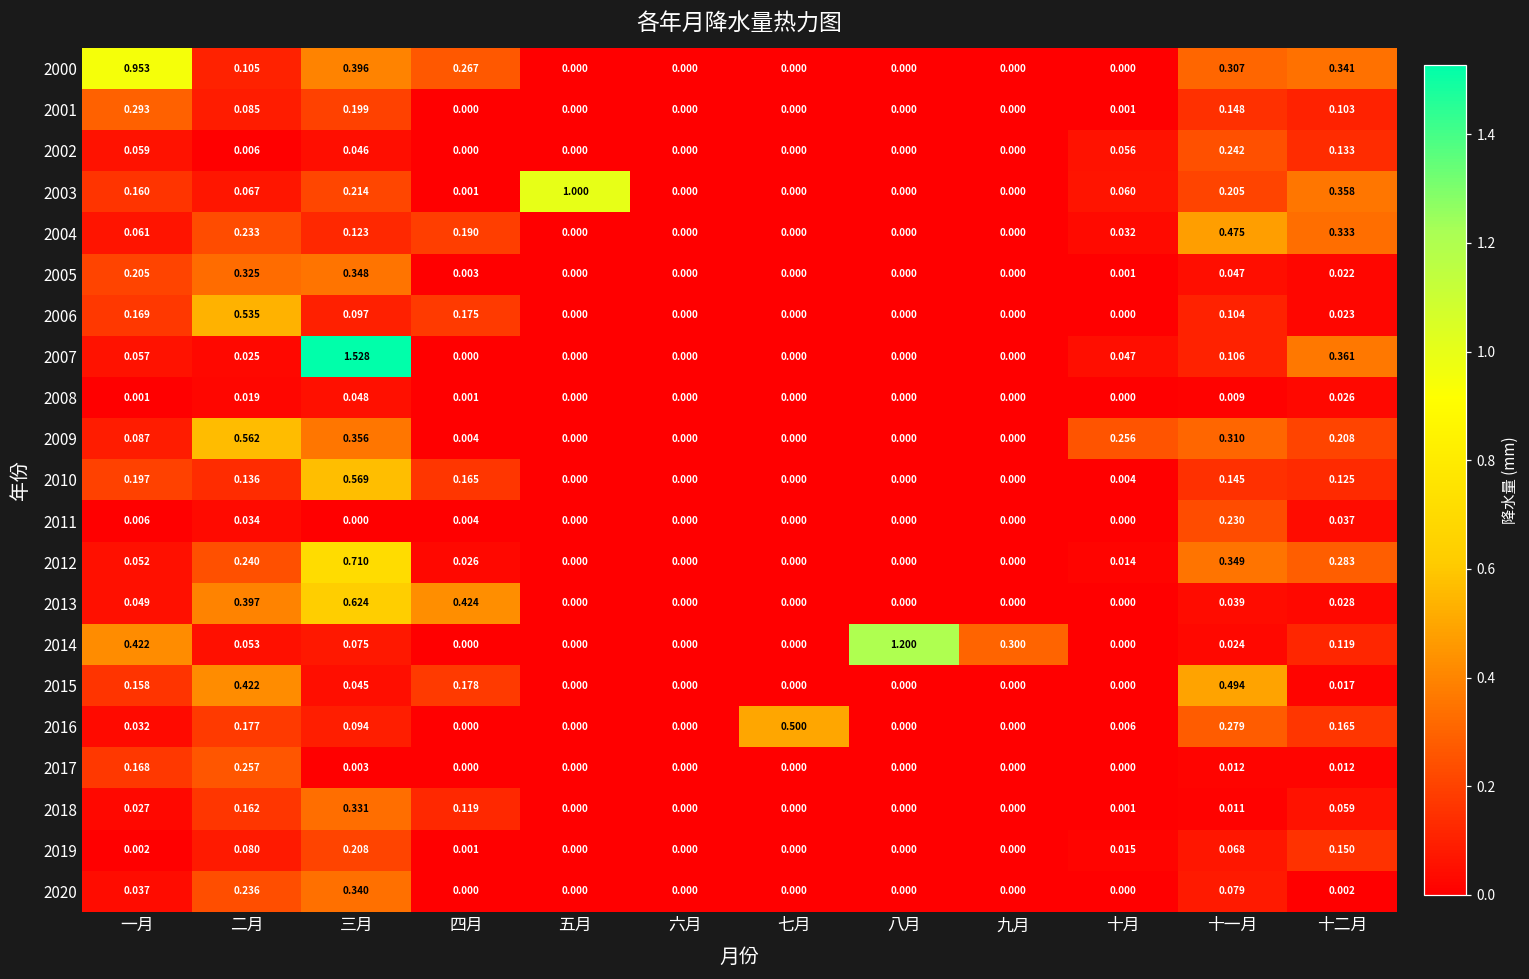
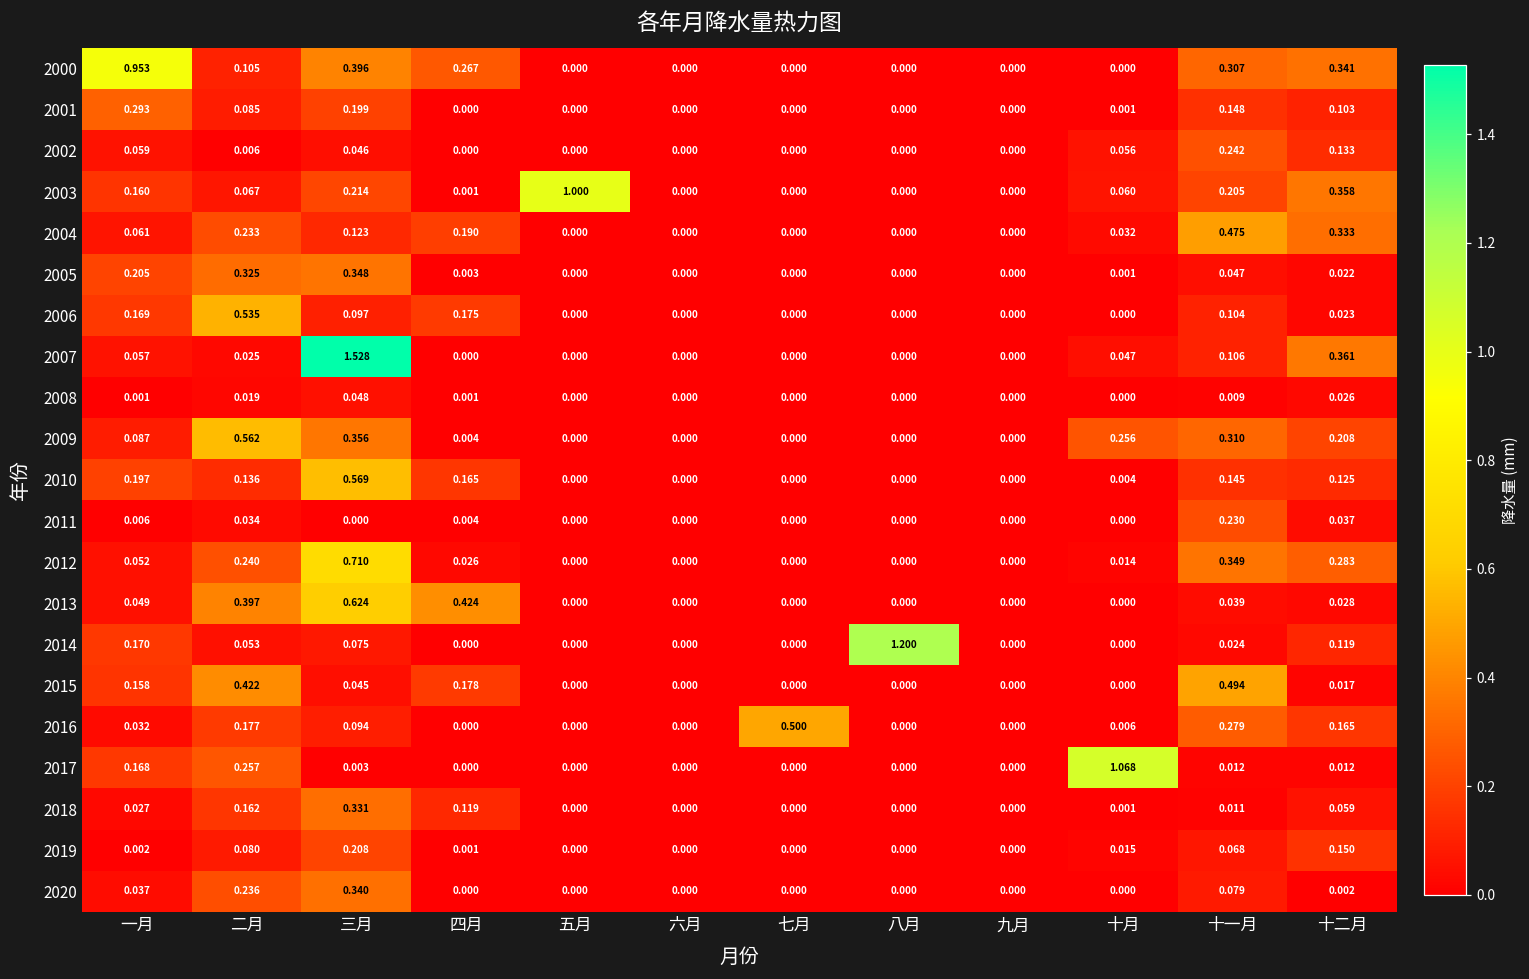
2014, 一月: 0.422 -> 0.170
2014, 九月: 0.300 -> 0.000
2017, 十月: 0.000 -> 1.068
